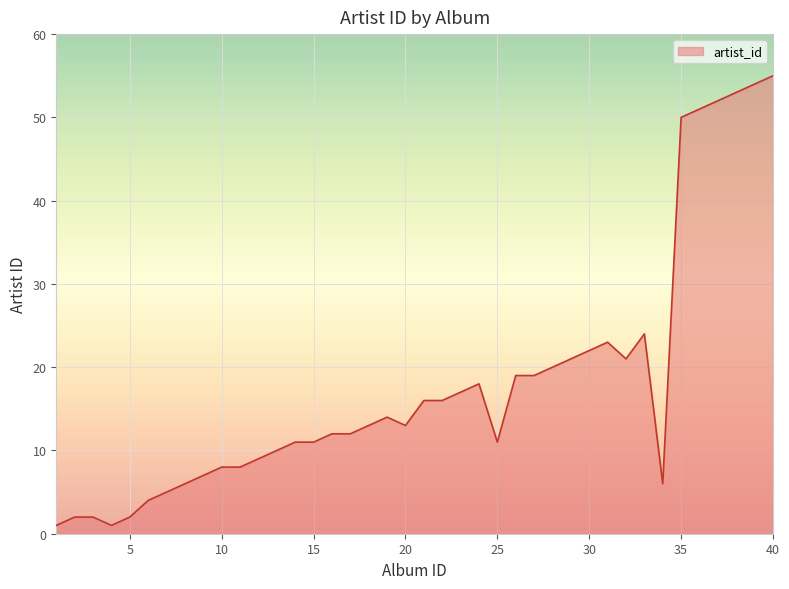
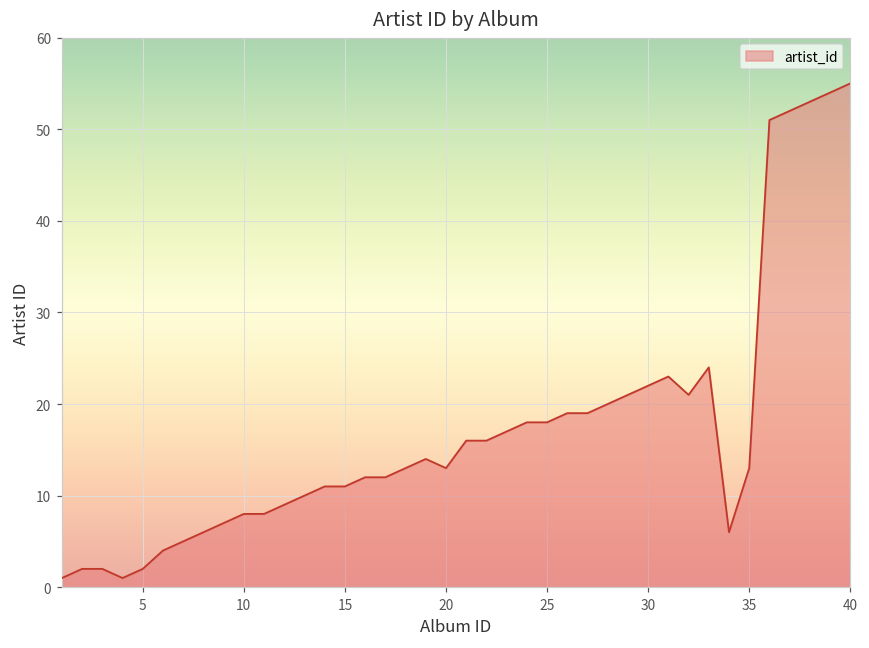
25: 11 -> 18
35: 50 -> 13
